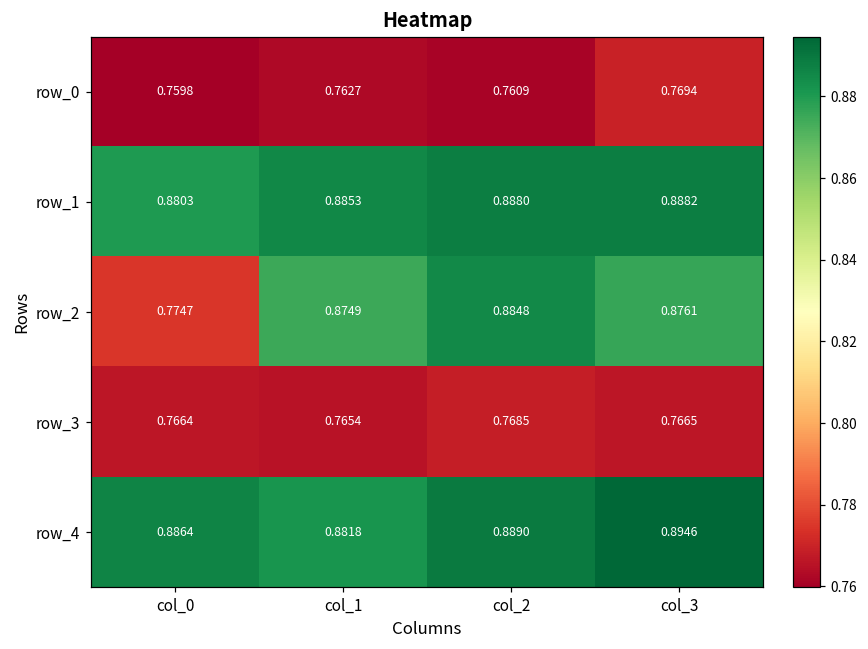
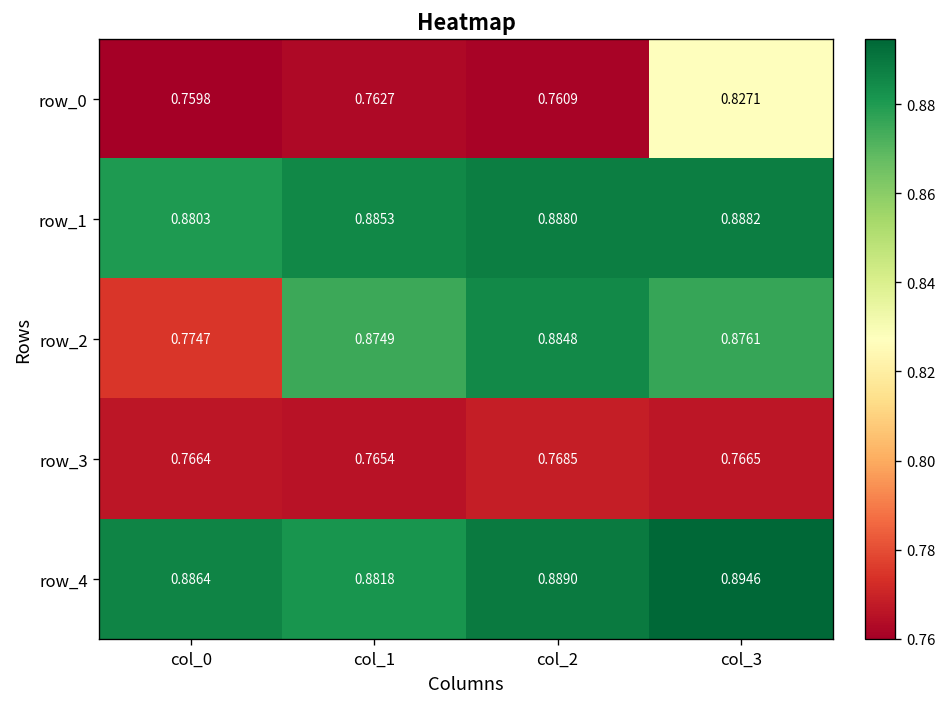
row_0, col_3: 0.7694 -> 0.8271
